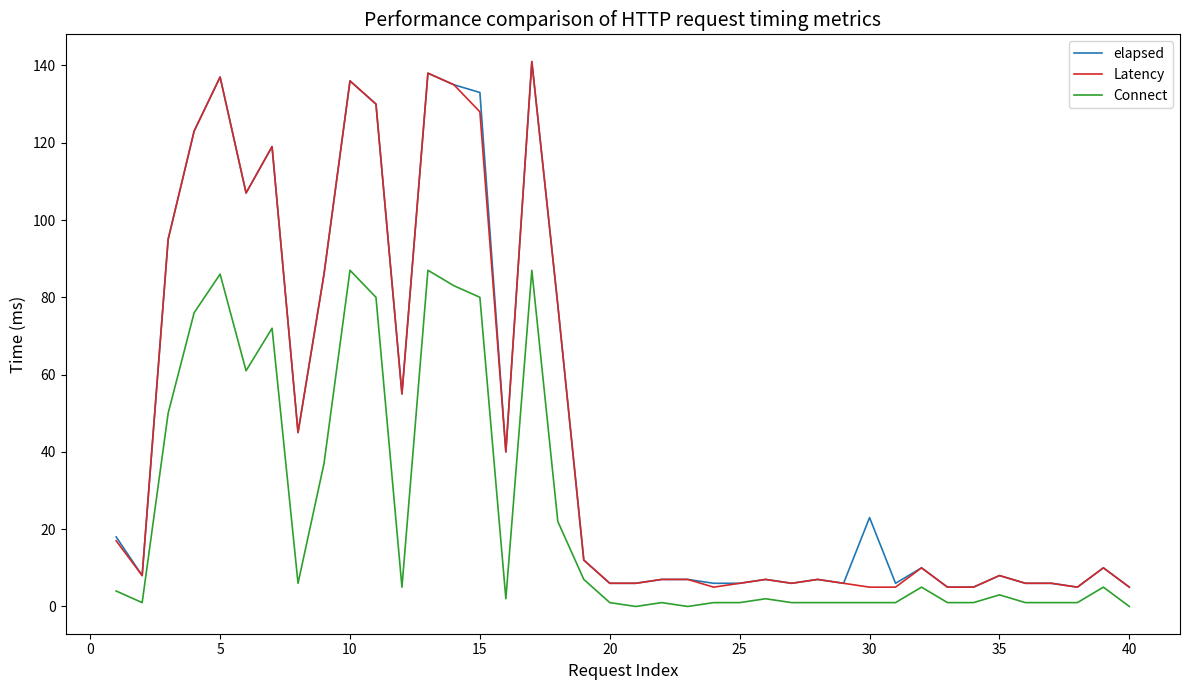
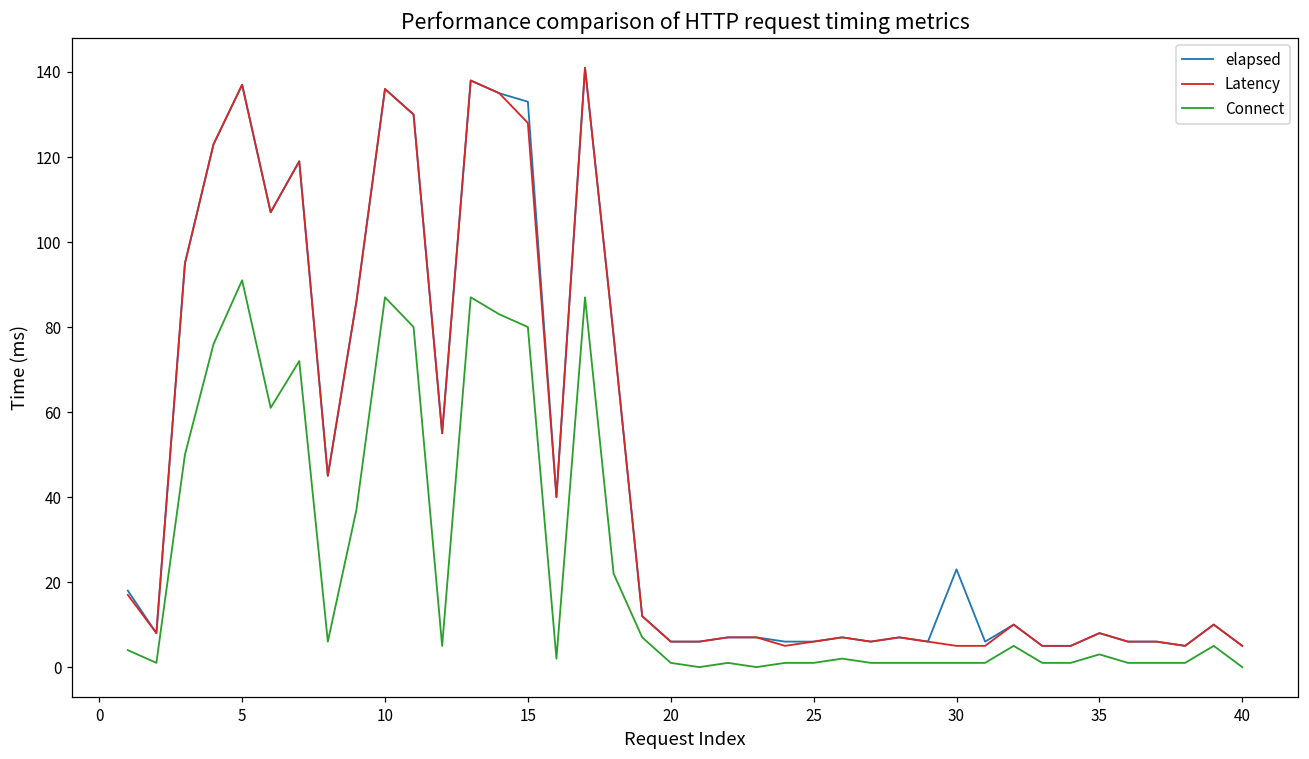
Connect, 5: 86 -> 91
